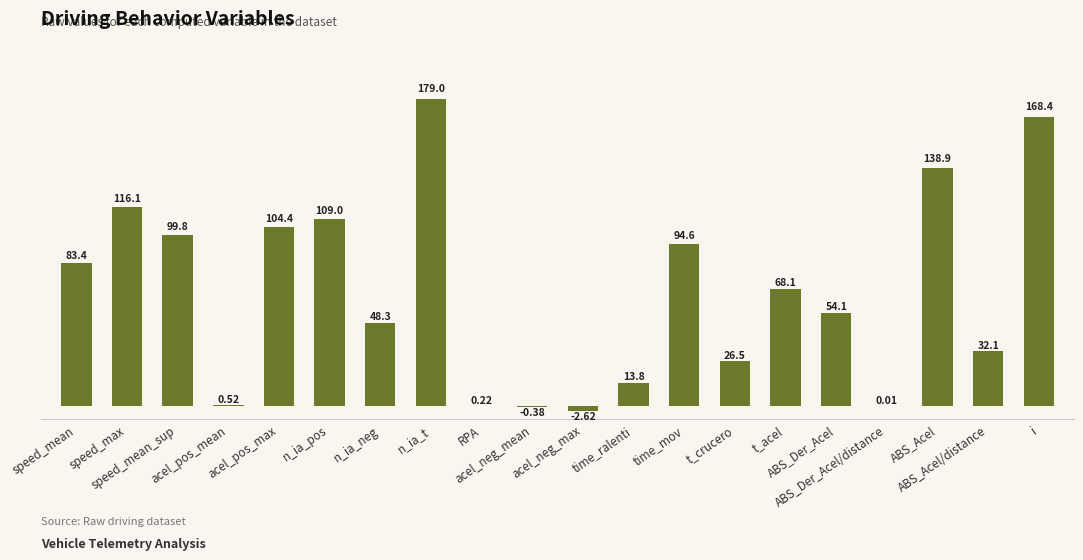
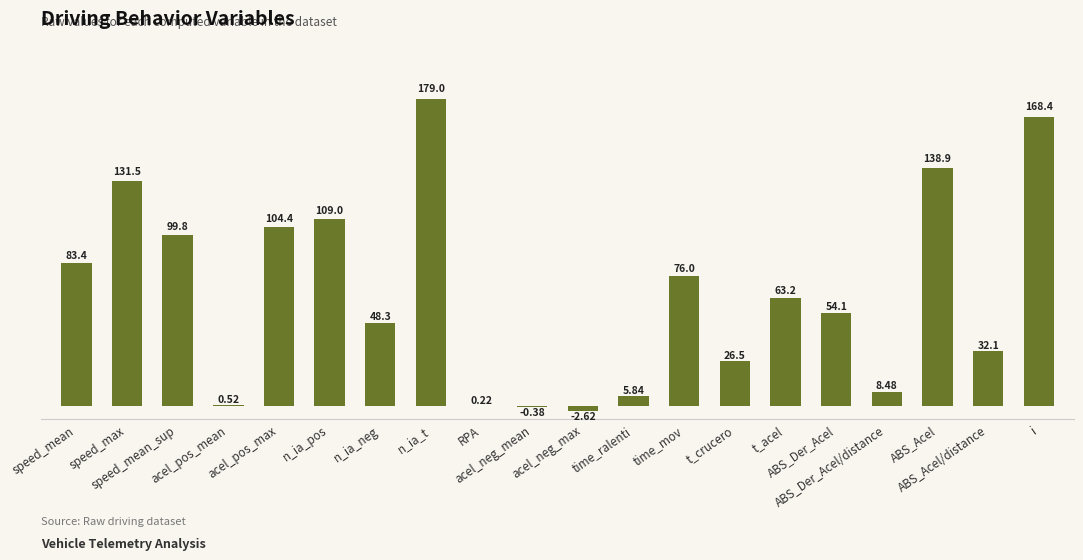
speed_max: 116.1 -> 131.5
time_ralenti: 13.8 -> 5.84
time_mov: 94.6 -> 76.0
t_acel: 68.1 -> 63.2
ABS_Der_Acel/distance: 0.01 -> 8.48
